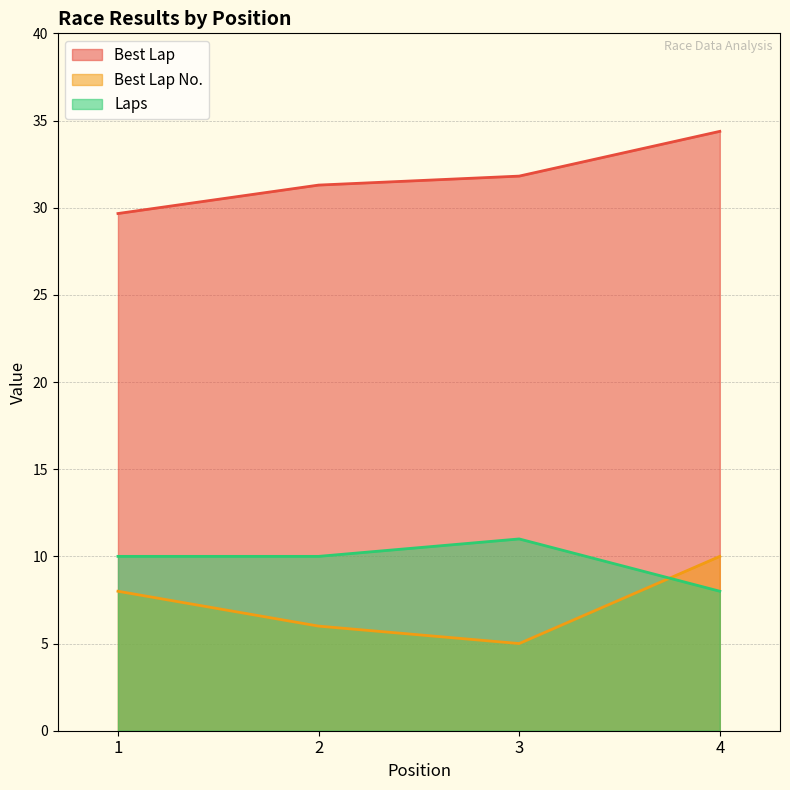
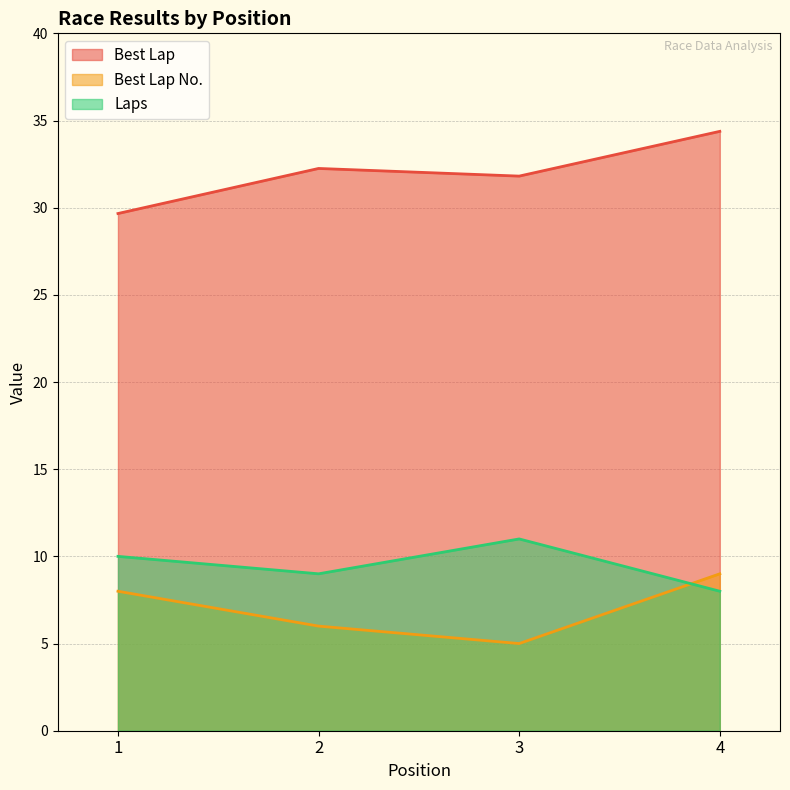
Best Lap, 2: 31.3 -> 32.3
Laps, 2: 10 -> 9
Best Lap No., 4: 10 -> 9
